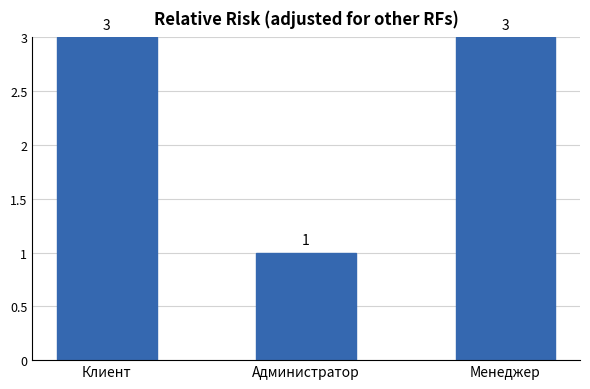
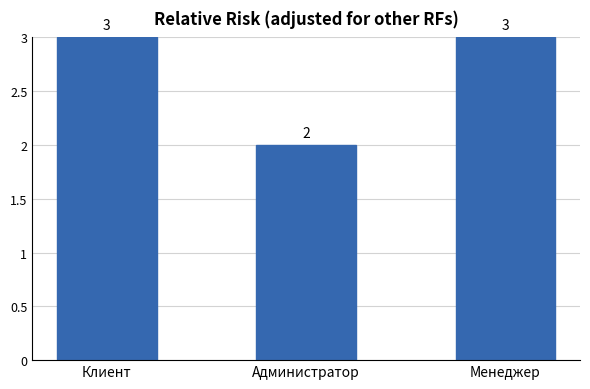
Администратор: 1 -> 2
